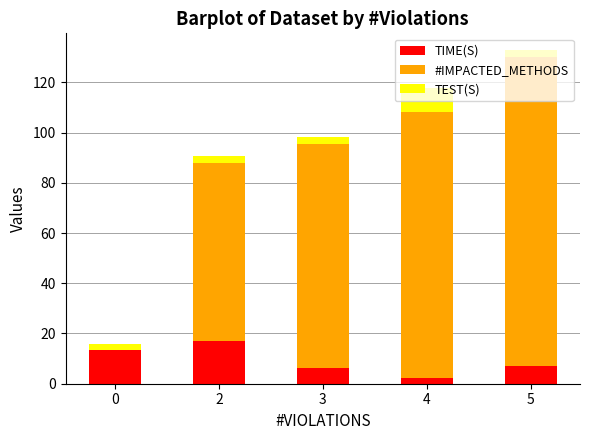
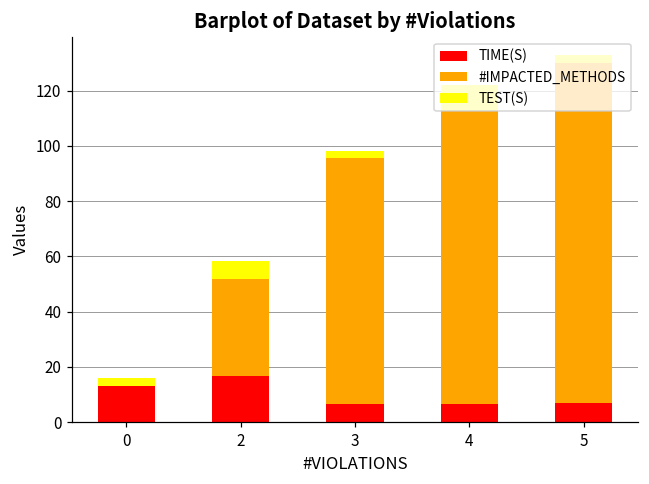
#IMPACTED_METHODS, 2: 71 -> 35
TEST(S), 2: 3 -> 7
TIME(S), 4: 2 -> 7
